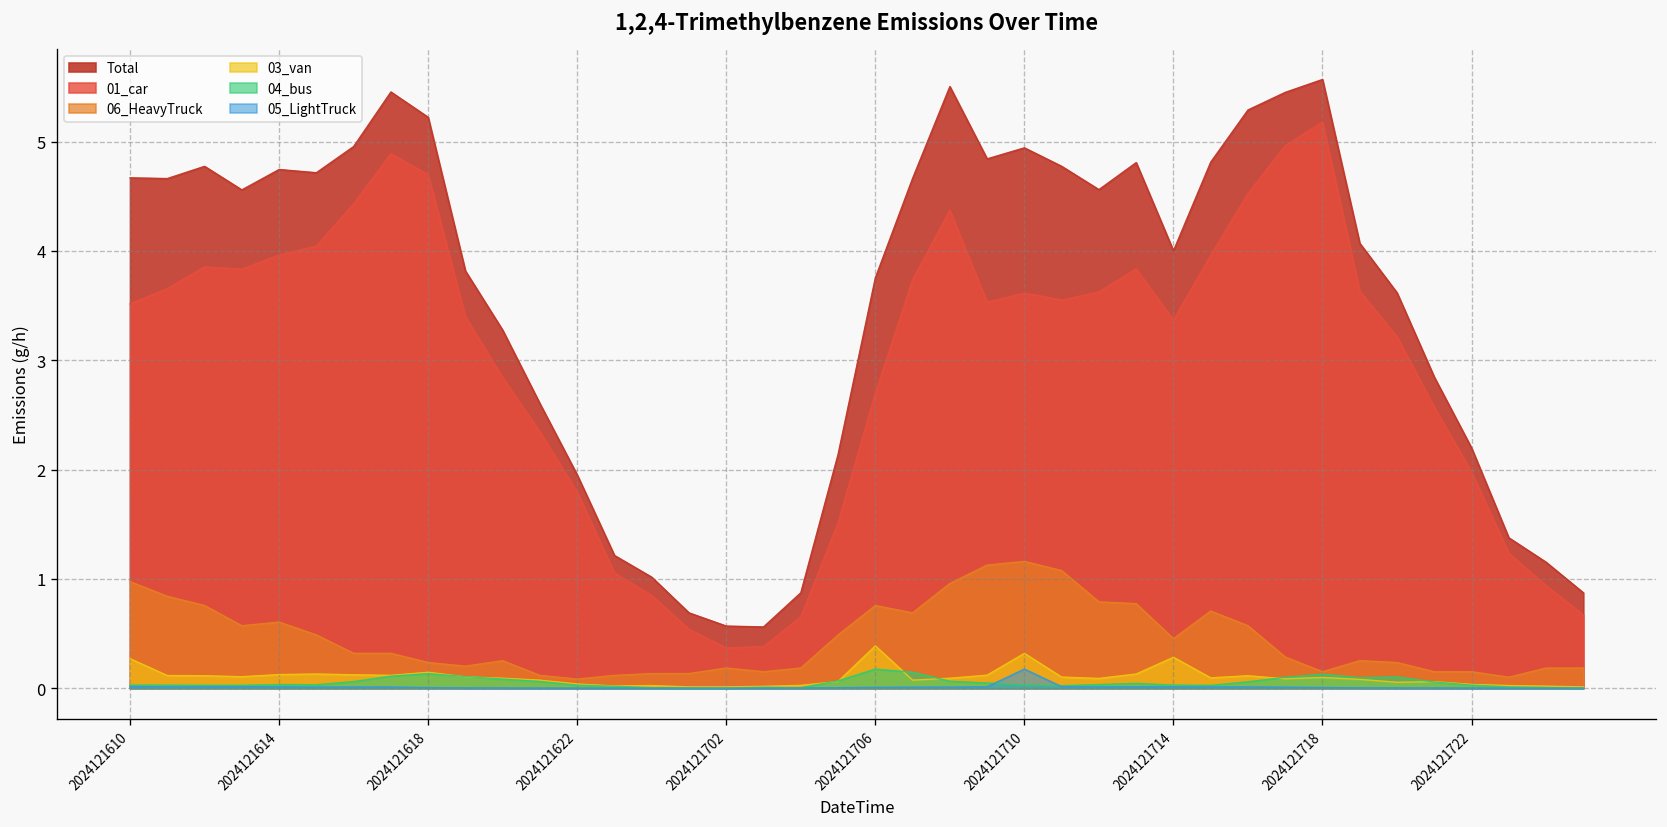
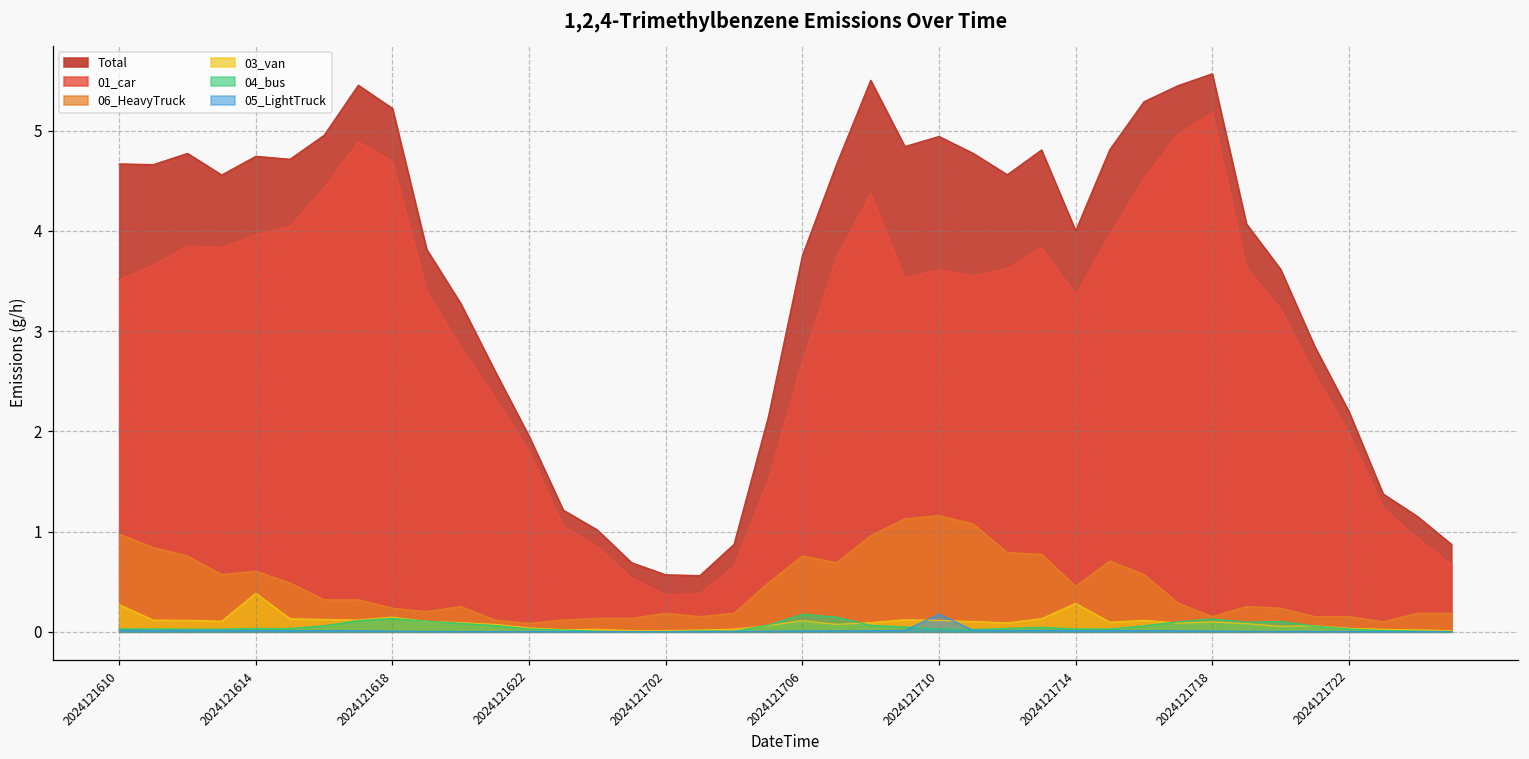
03_van, 2024121614: 0.1 -> 0.4
03_van, 2024121706: 0.4 -> 0.1
03_van, 2024121710: 0.3 -> 0.1
